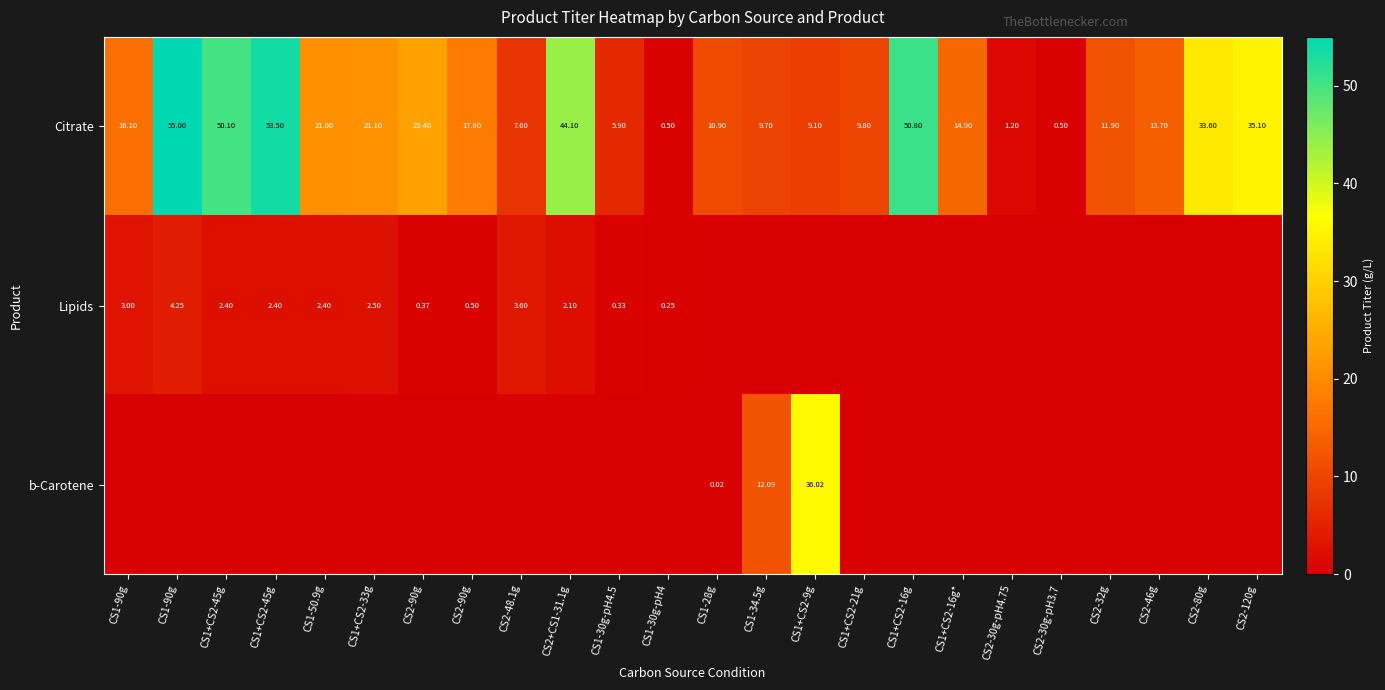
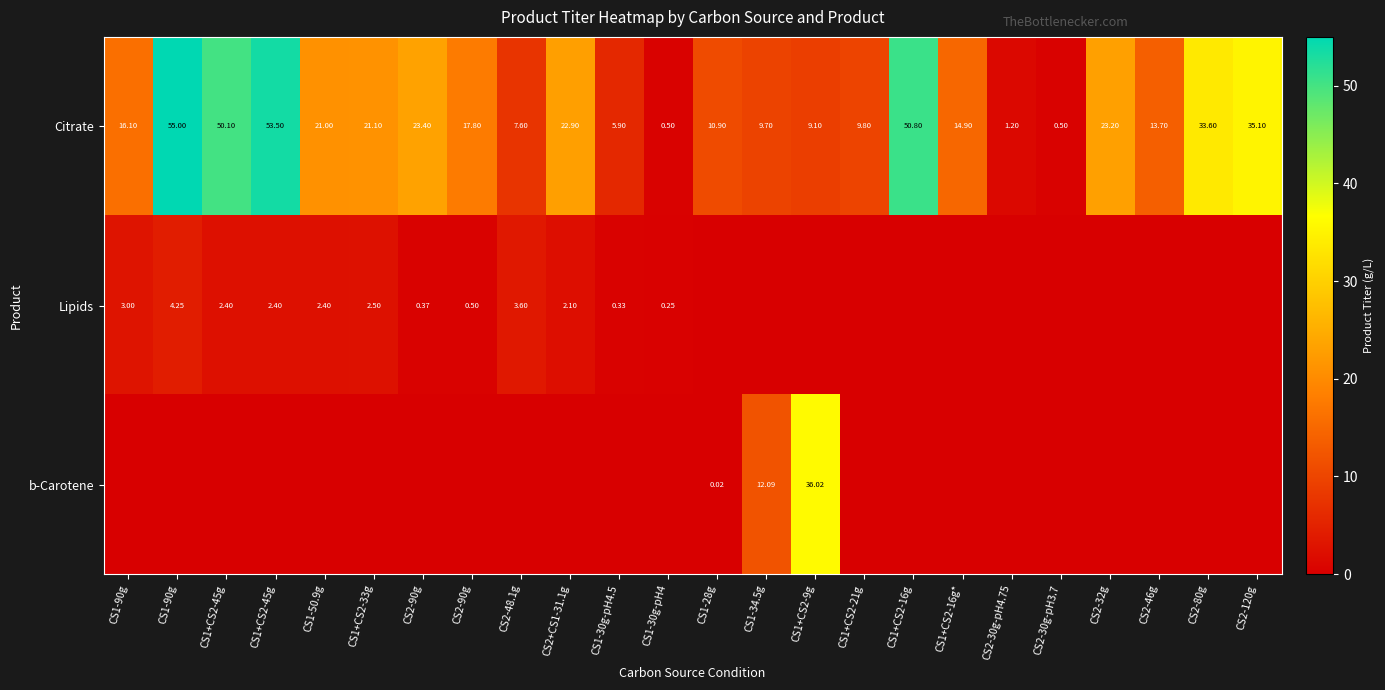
Citrate, CS2+CS1-31.1g: 44.10 -> 22.90
Citrate, CS2-32g: 11.90 -> 23.20
